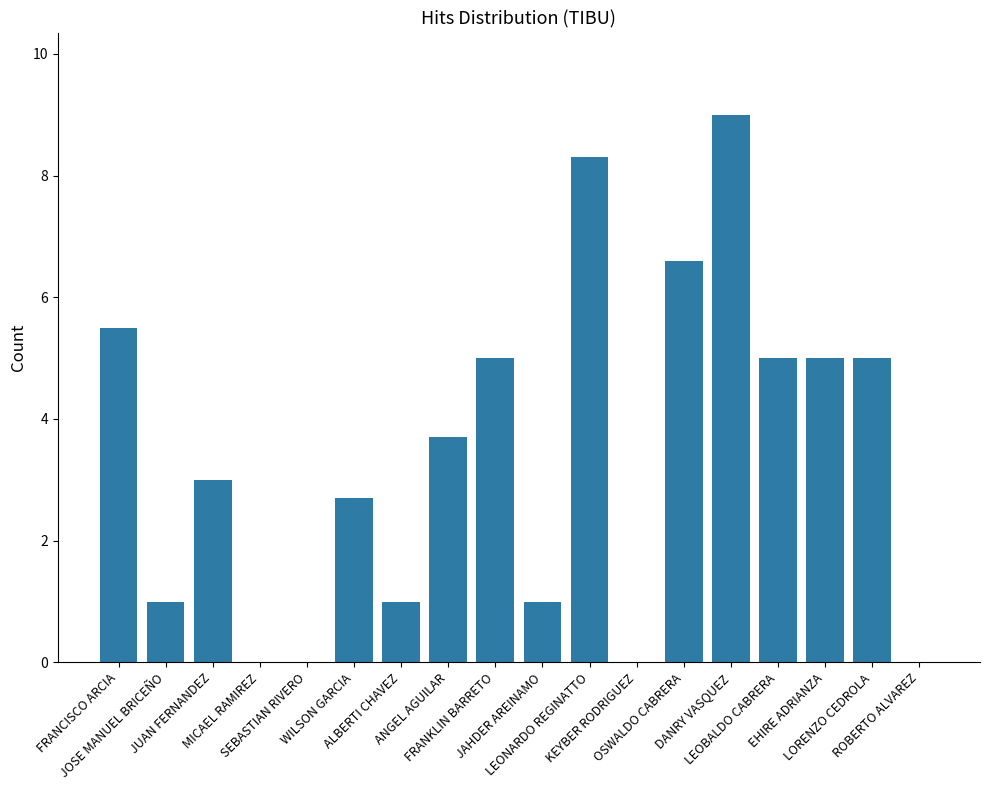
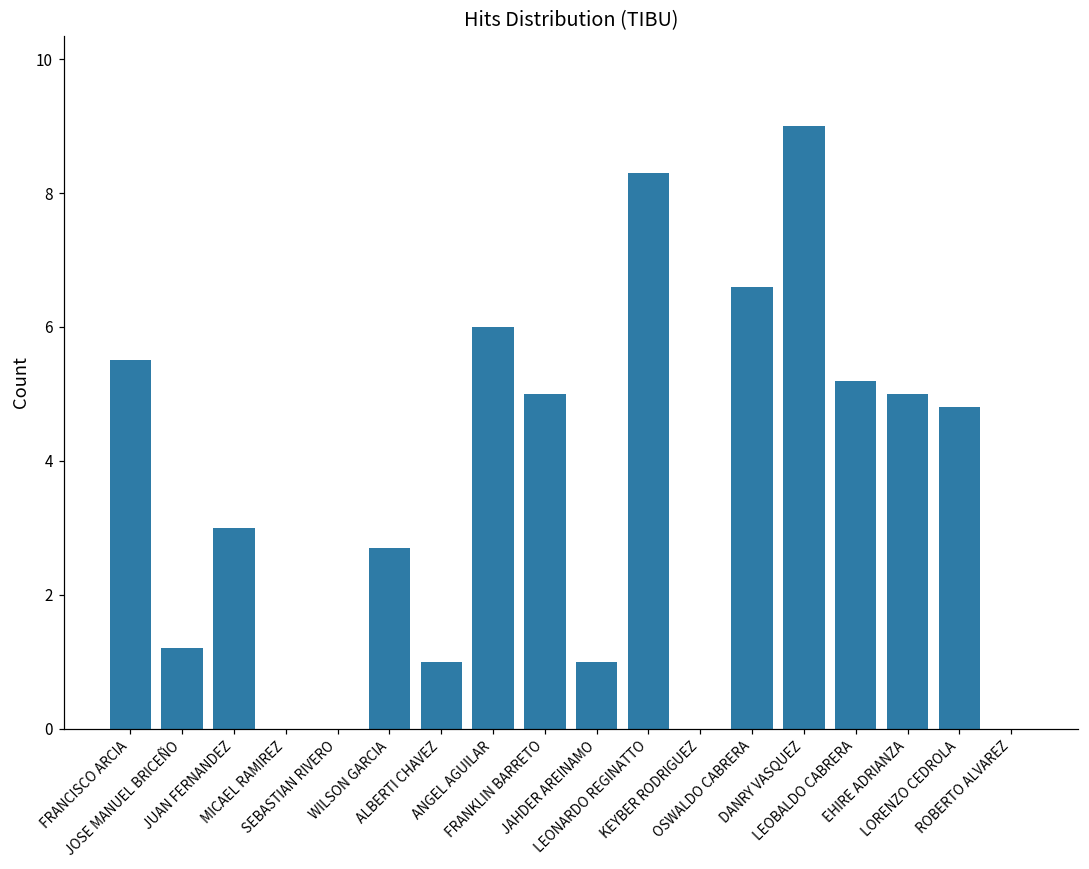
JOSE MANUEL BRICEÑO: 1.0 -> 1.2
ANGEL AGUILAR: 3.7 -> 6.0
LEOBALDO CABRERA: 5.0 -> 5.2
LORENZO CEDROLA: 5.0 -> 4.8
